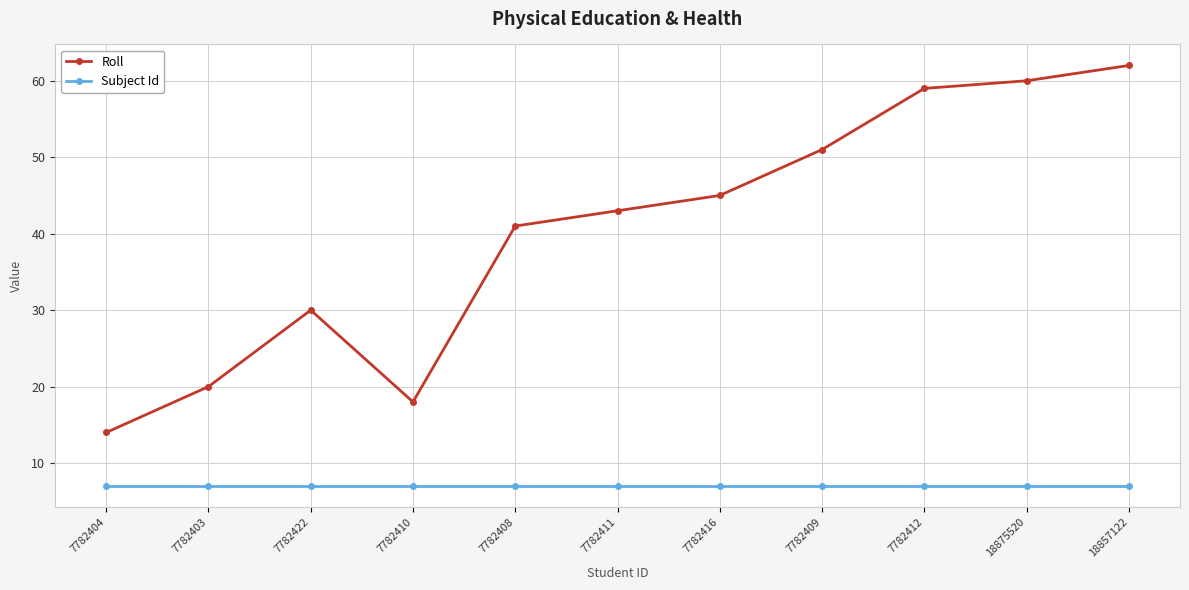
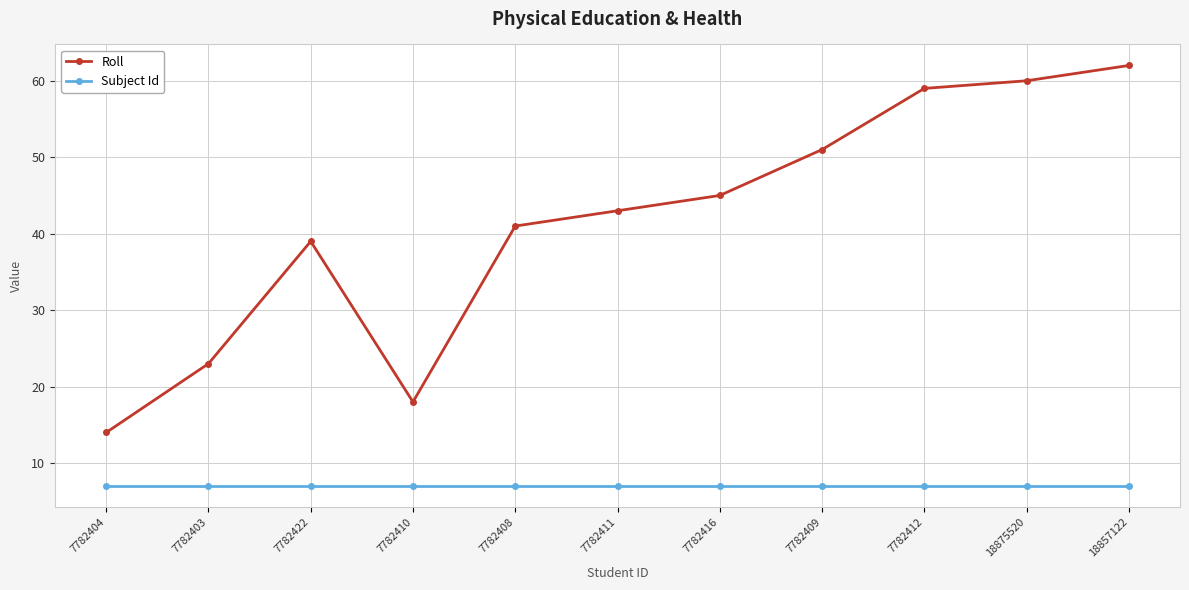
Roll, 7782403: 20 -> 23
Roll, 7782422: 30 -> 39
